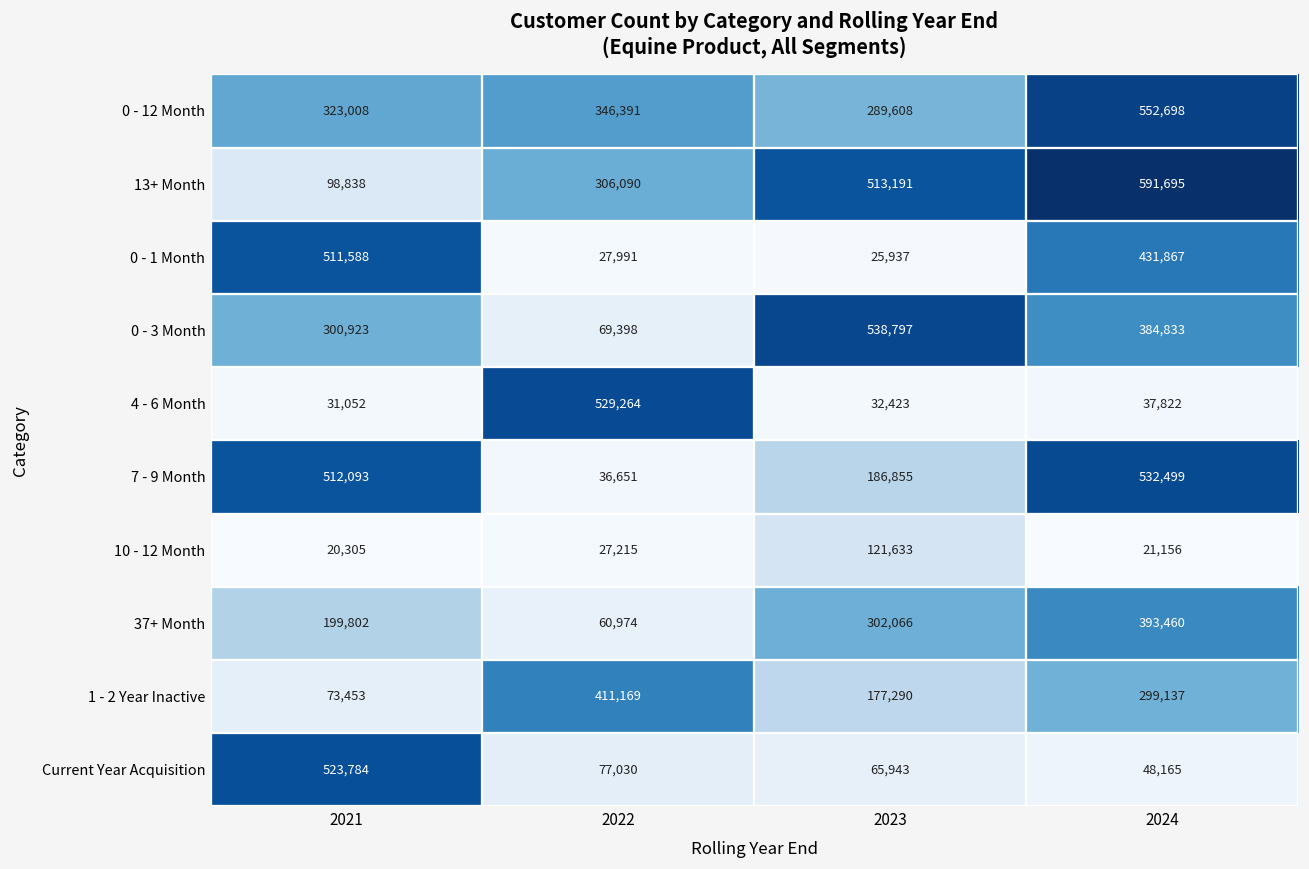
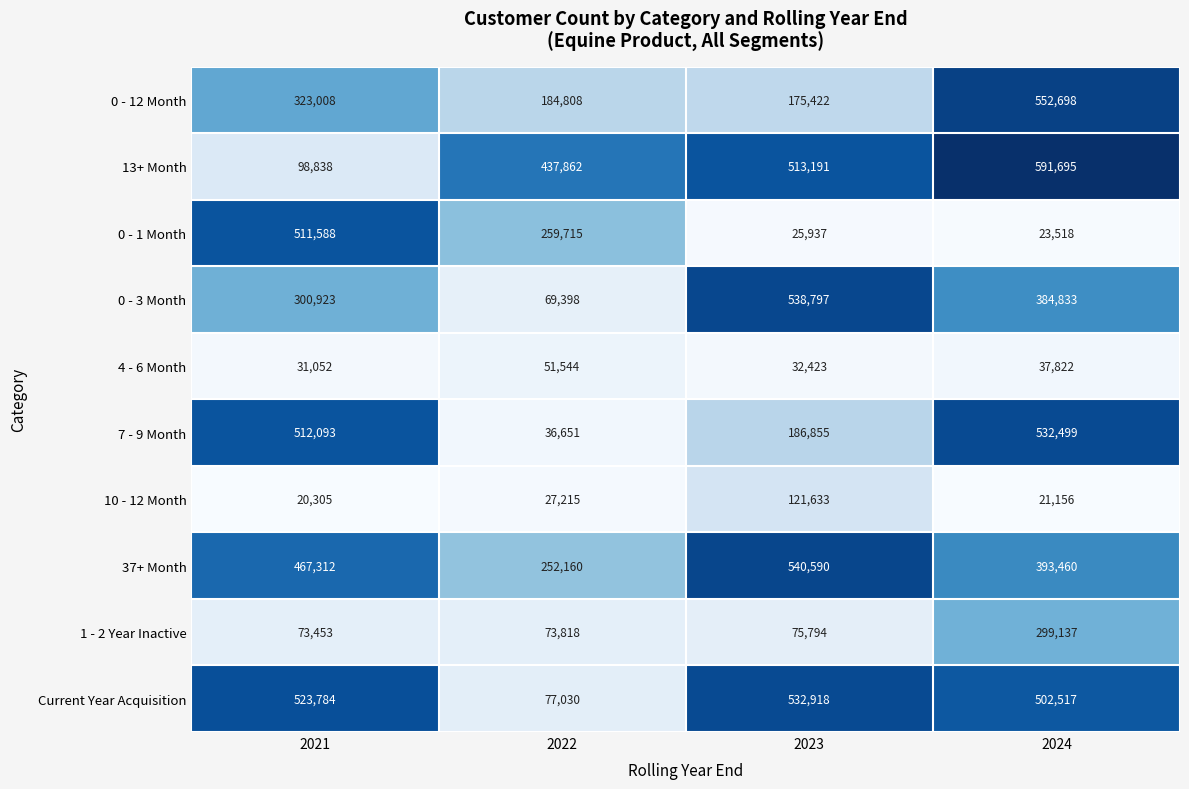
0 - 12 Month, 2022: 346,391 -> 184,808
0 - 12 Month, 2023: 289,608 -> 175,422
13+ Month, 2022: 306,090 -> 437,862
0 - 1 Month, 2022: 27,991 -> 259,715
0 - 1 Month, 2024: 431,867 -> 23,518
4 - 6 Month, 2022: 529,264 -> 51,544
37+ Month, 2021: 199,802 -> 467,312
37+ Month, 2022: 60,974 -> 252,160
37+ Month, 2023: 302,066 -> 540,590
1 - 2 Year Inactive, 2022: 411,169 -> 73,818
1 - 2 Year Inactive, 2023: 177,290 -> 75,794
Current Year Acquisition, 2023: 65,943 -> 532,918
Current Year Acquisition, 2024: 48,165 -> 502,517
